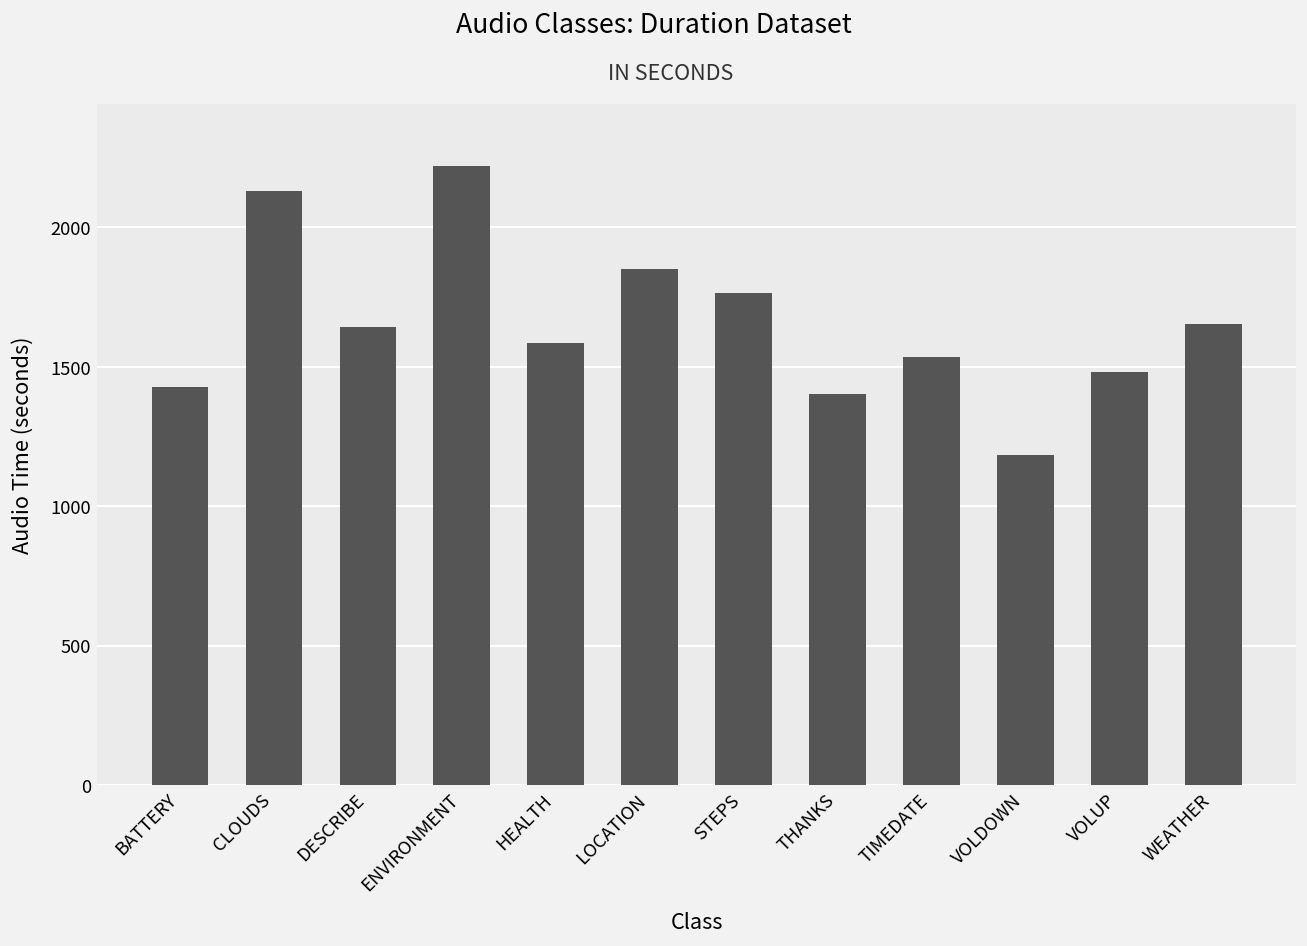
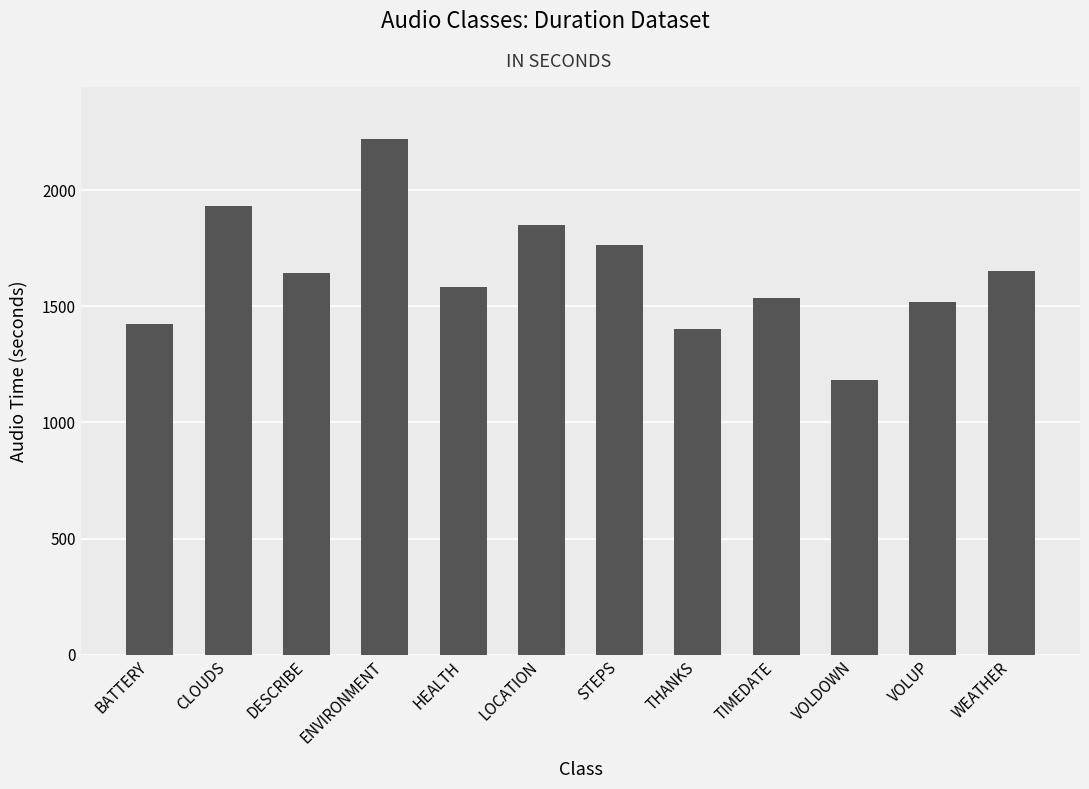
CLOUDS: 2130 -> 1930
VOLUP: 1480 -> 1520
